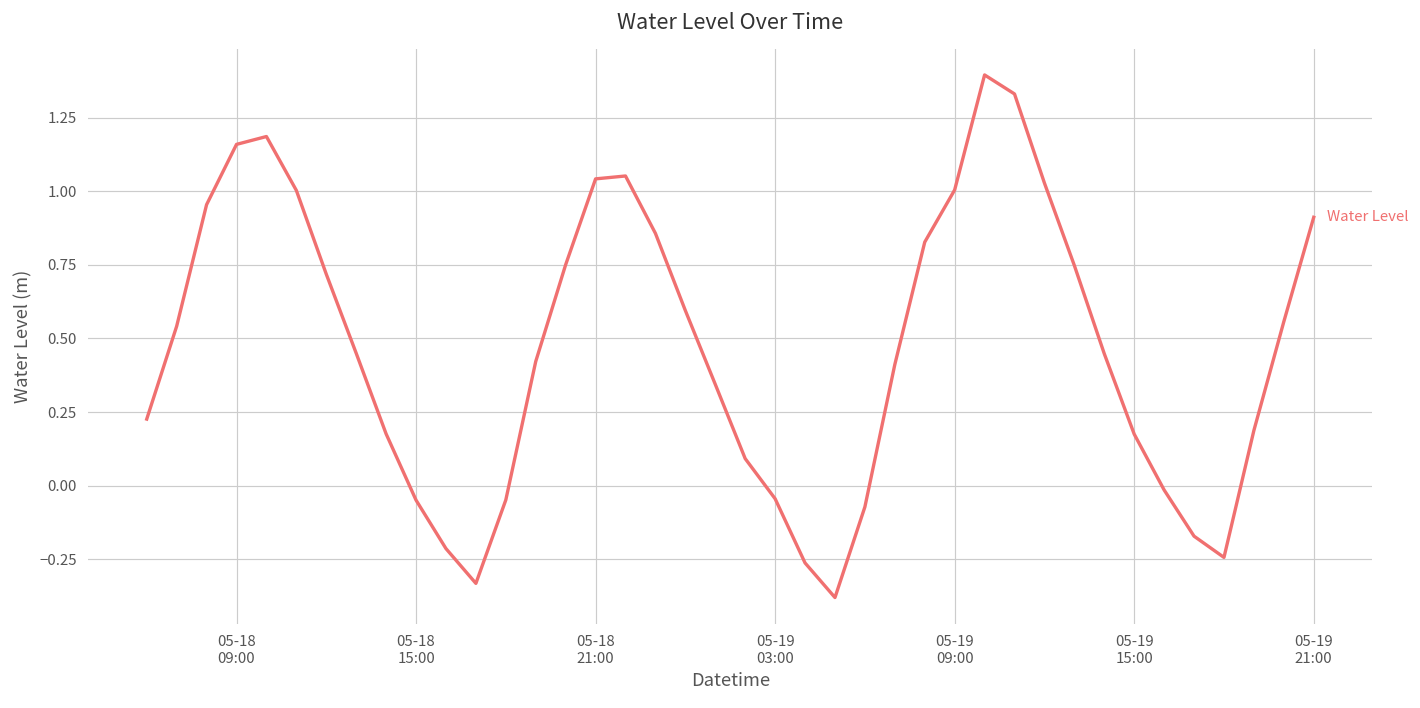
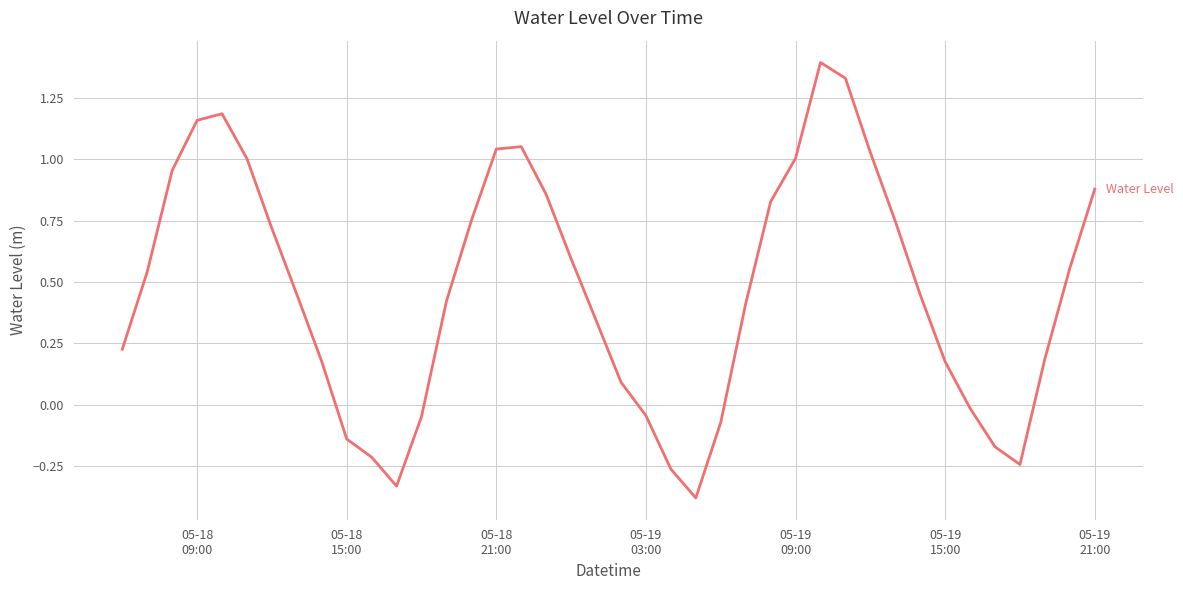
05-18 15:00: -0.05 -> -0.14
05-19 21:00: 0.91 -> 0.88
